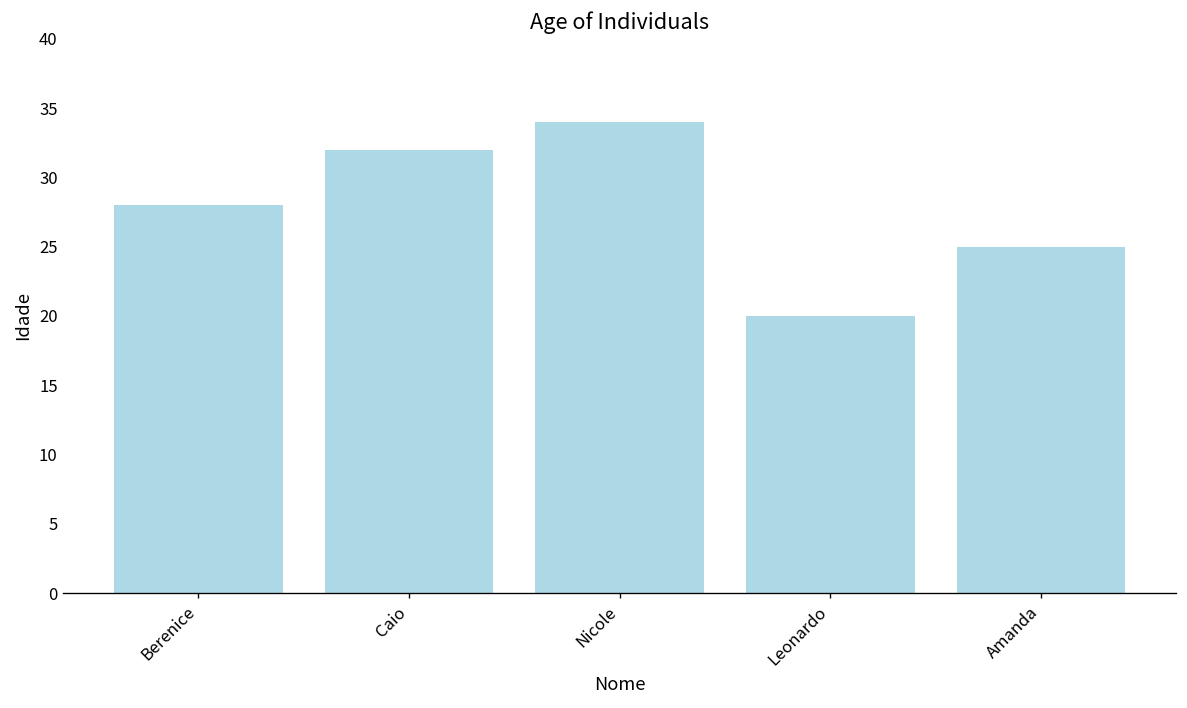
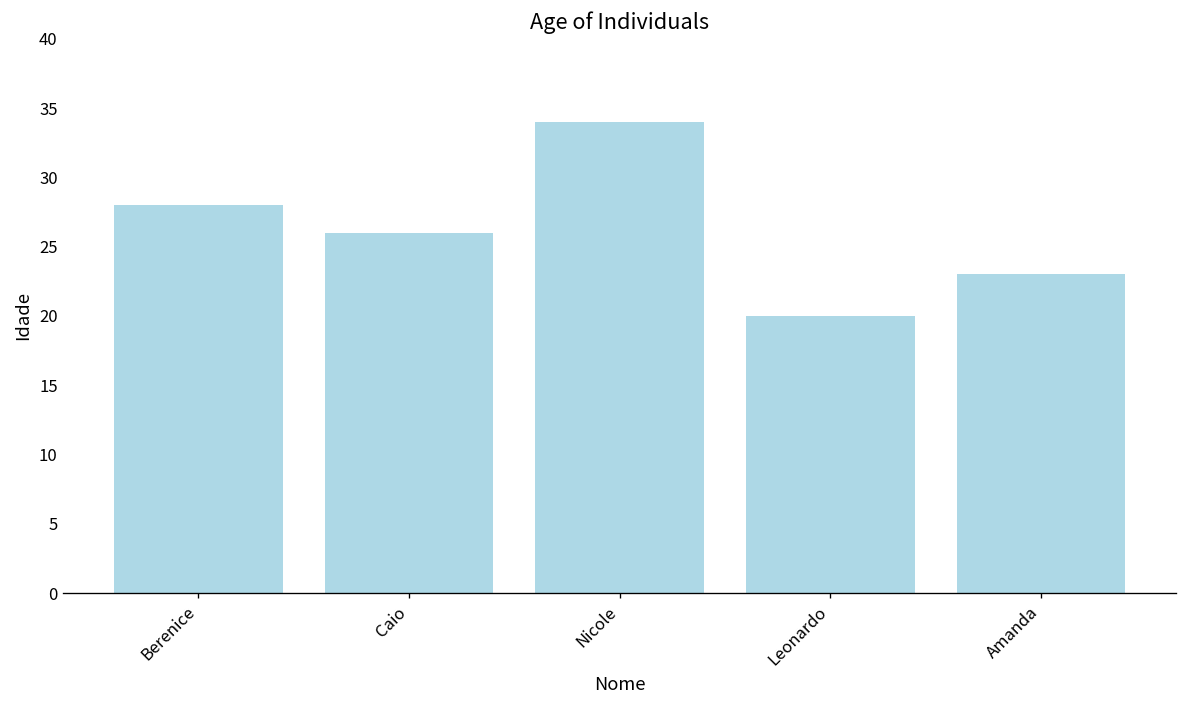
Caio: 32 -> 26
Amanda: 25 -> 23
